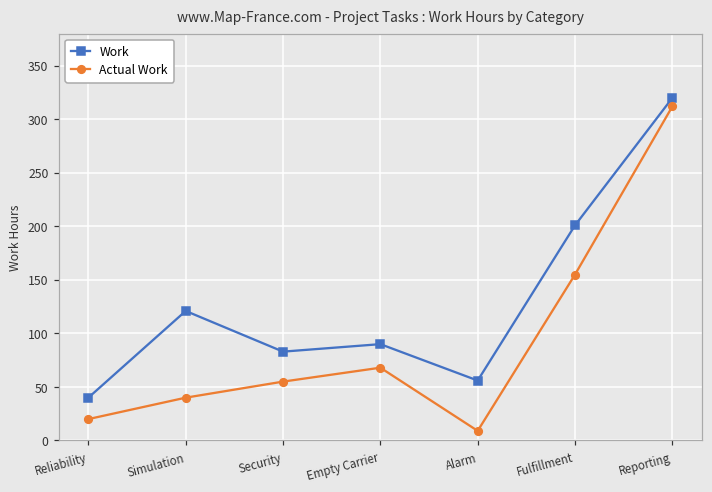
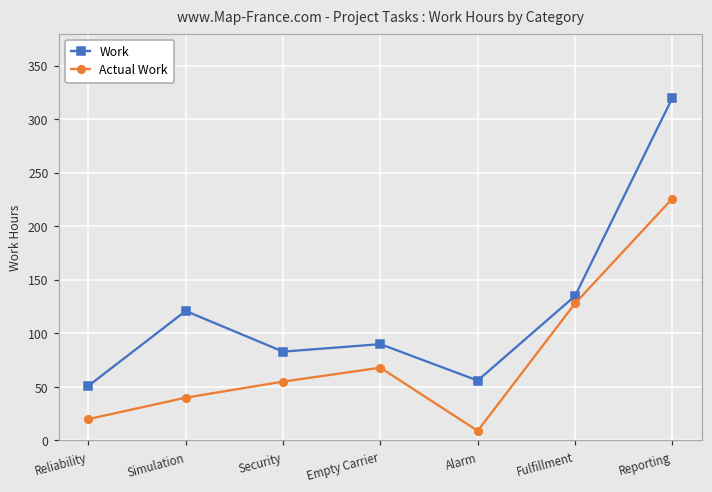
Work, Reliability: 40 -> 50
Work, Fulfillment: 200 -> 140
Actual Work, Fulfillment: 160 -> 130
Actual Work, Reporting: 310 -> 230
